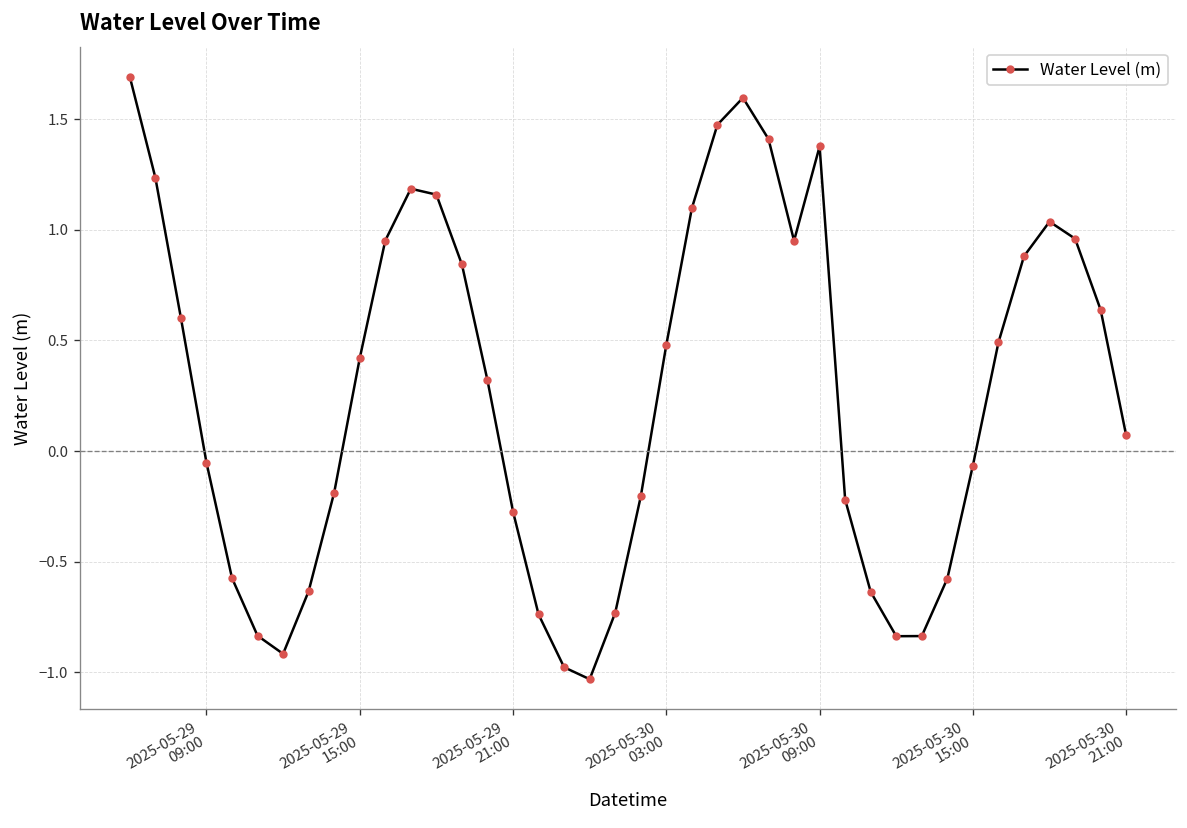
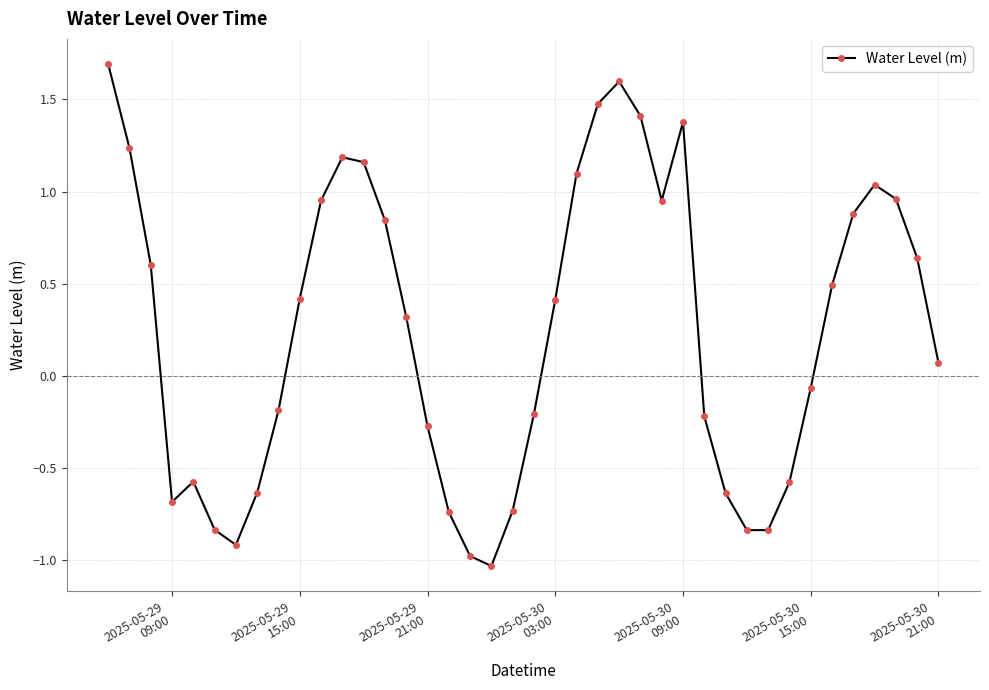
2025-05-29 09:00: -0.05 -> -0.68
2025-05-30 03:00: 0.48 -> 0.41
